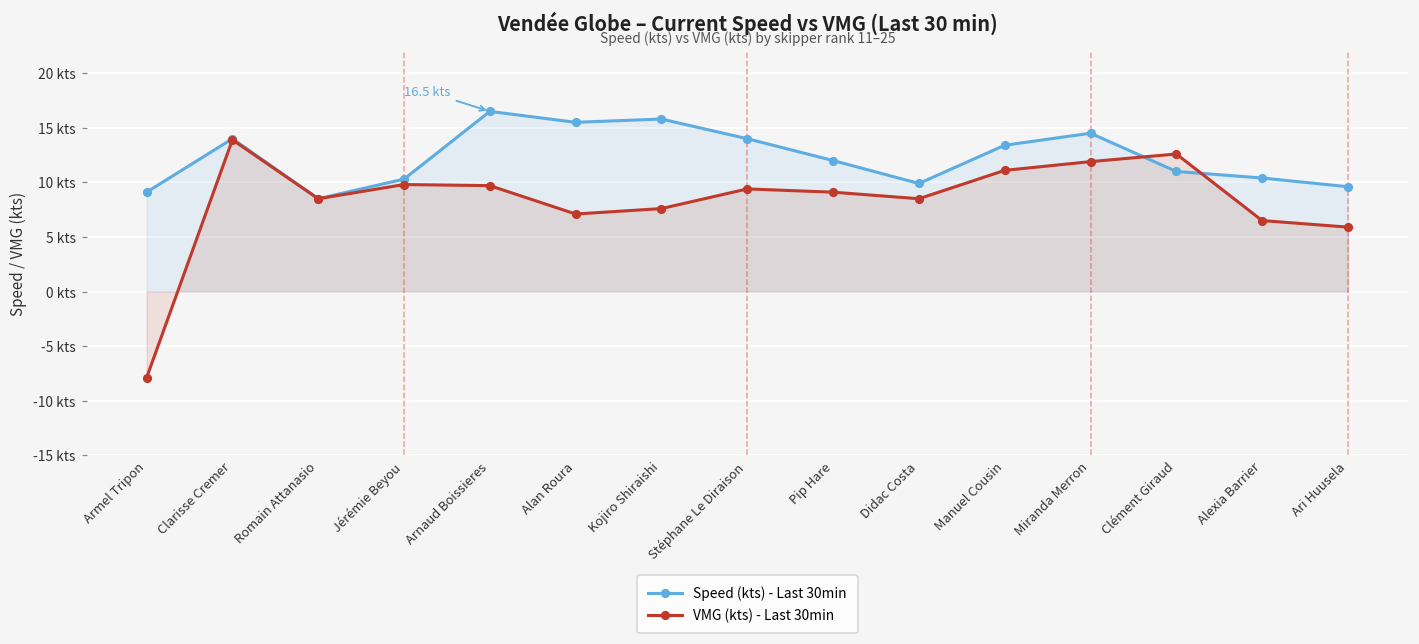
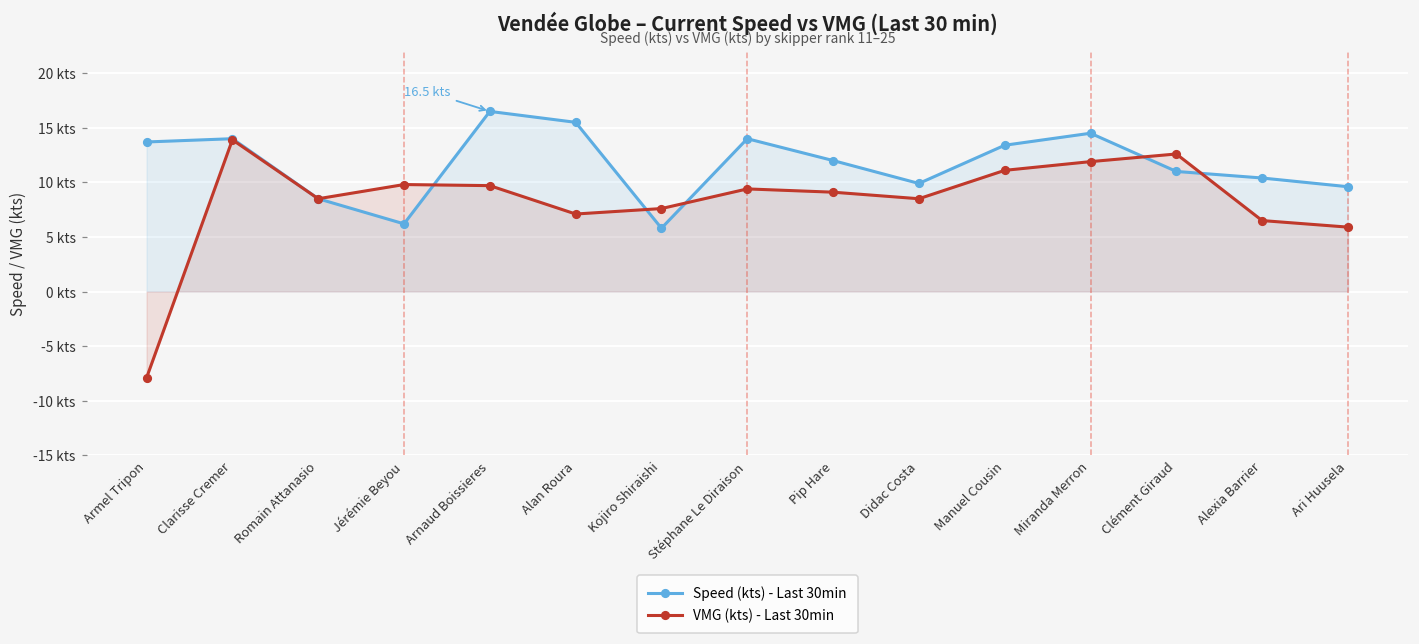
Speed (kts) - Last 30min, Armel Tripon: 9 kts -> 14 kts
Speed (kts) - Last 30min, Jérémie Beyou: 10 kts -> 6 kts
Speed (kts) - Last 30min, Kojiro Shiraishi: 16 kts -> 6 kts
